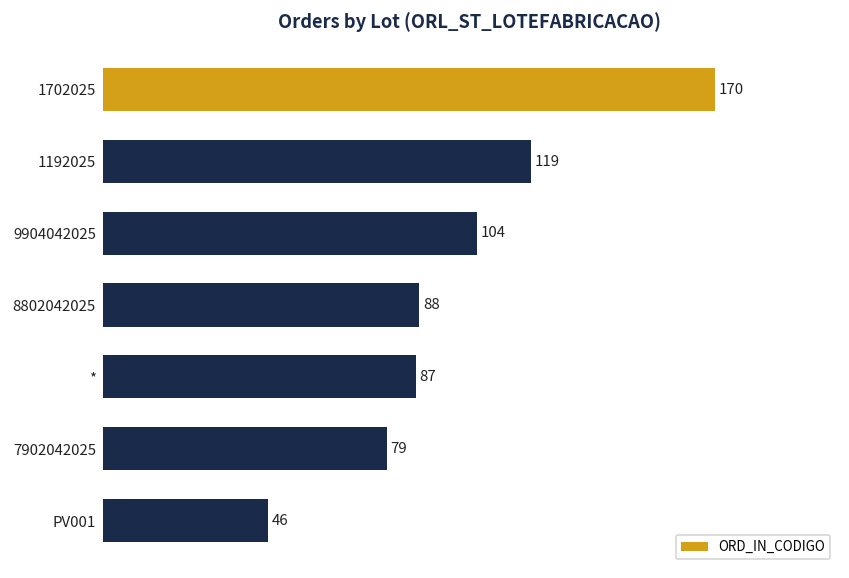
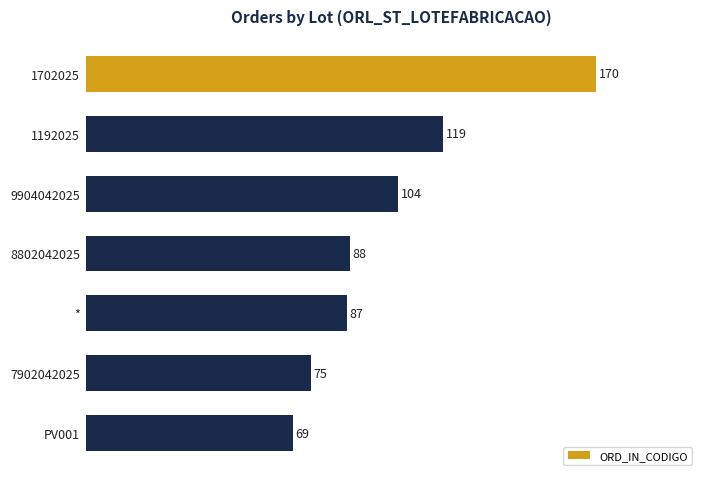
7902042025: 79 -> 75
PV001: 46 -> 69
